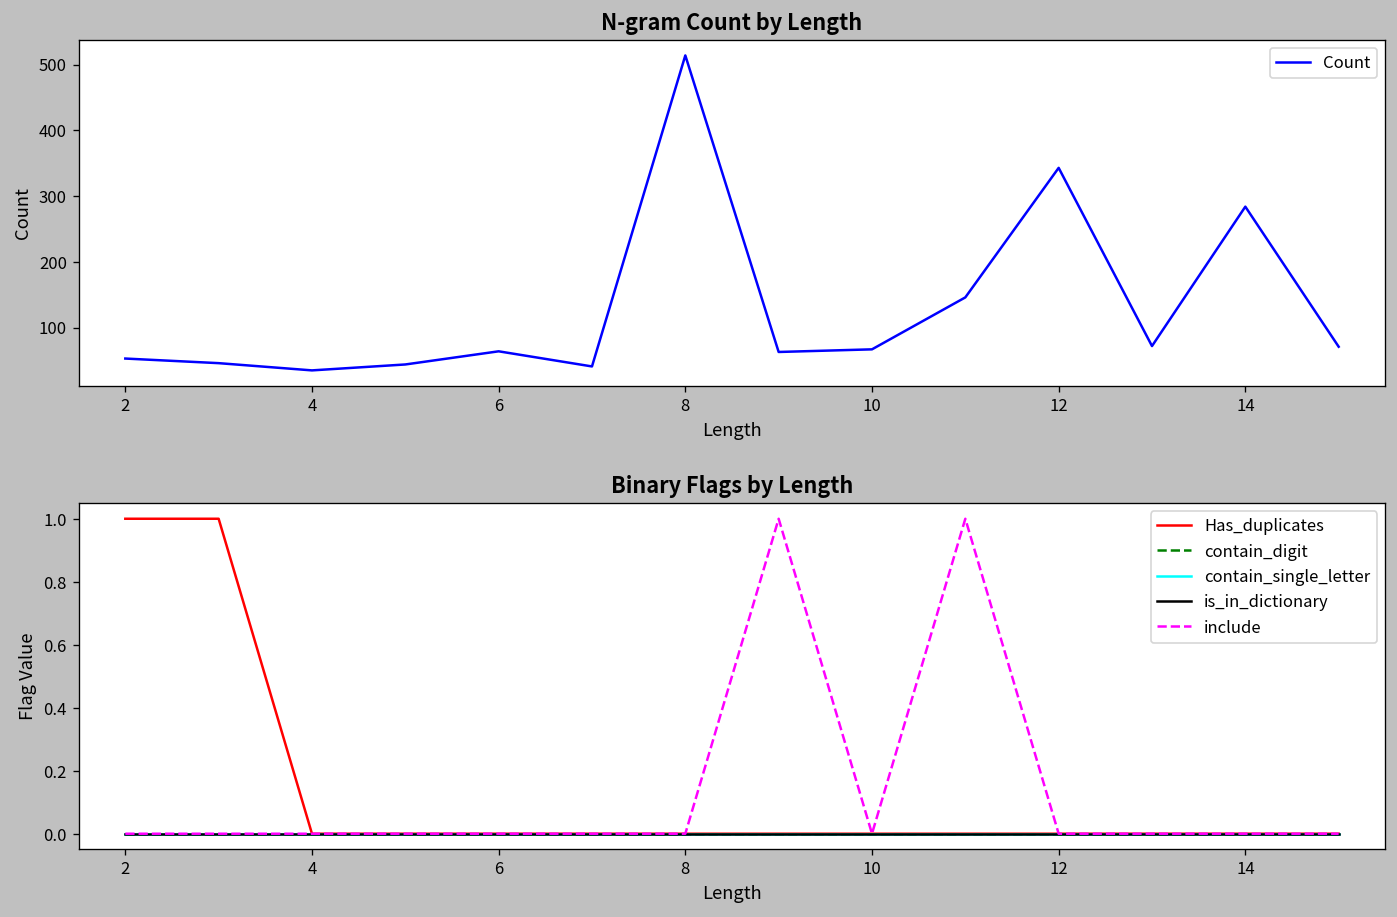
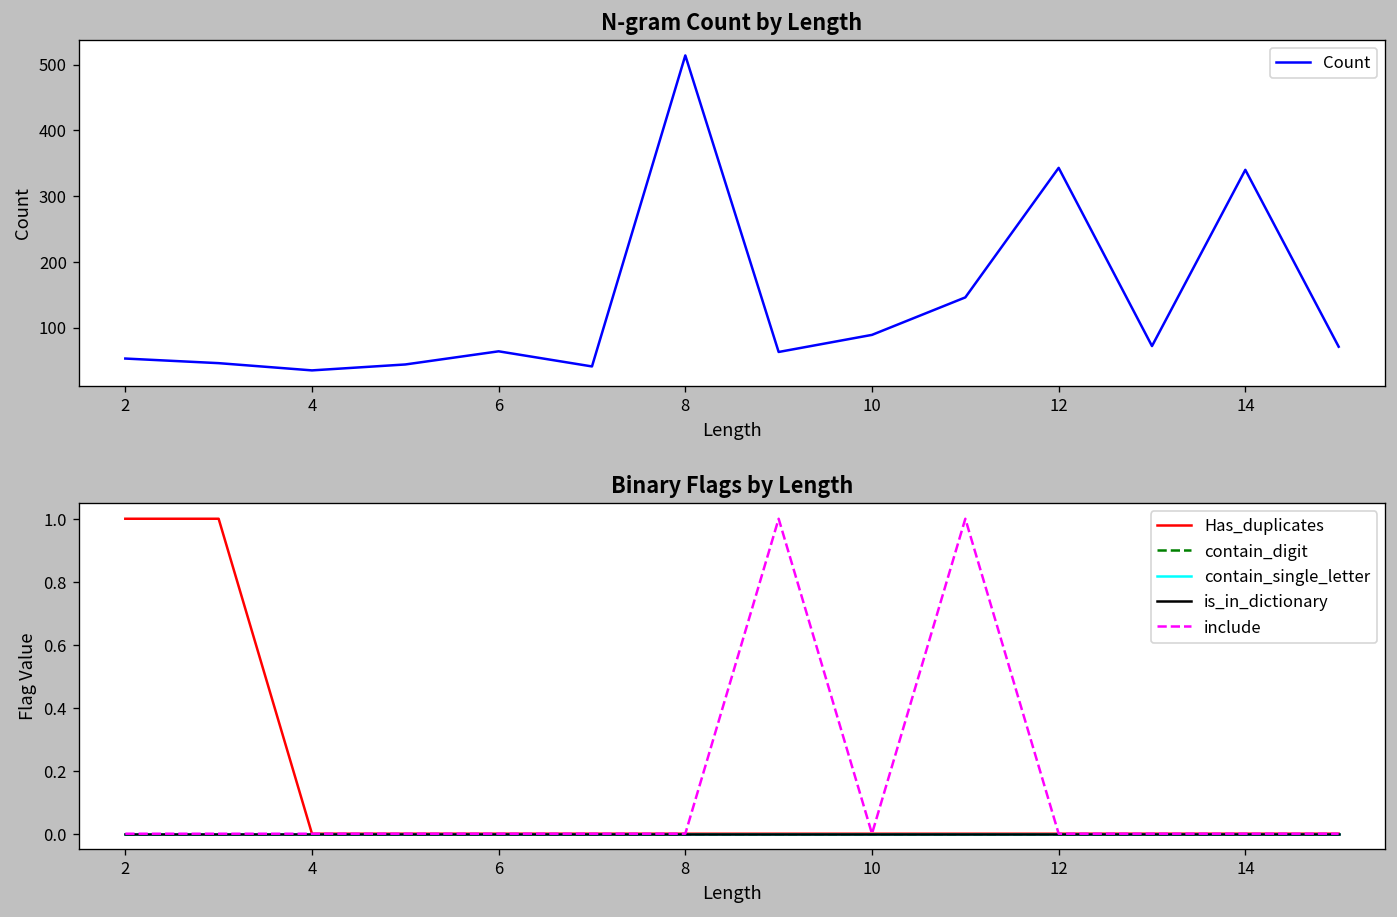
N-gram Count by Length, 10: 70 -> 90
N-gram Count by Length, 14: 280 -> 340
